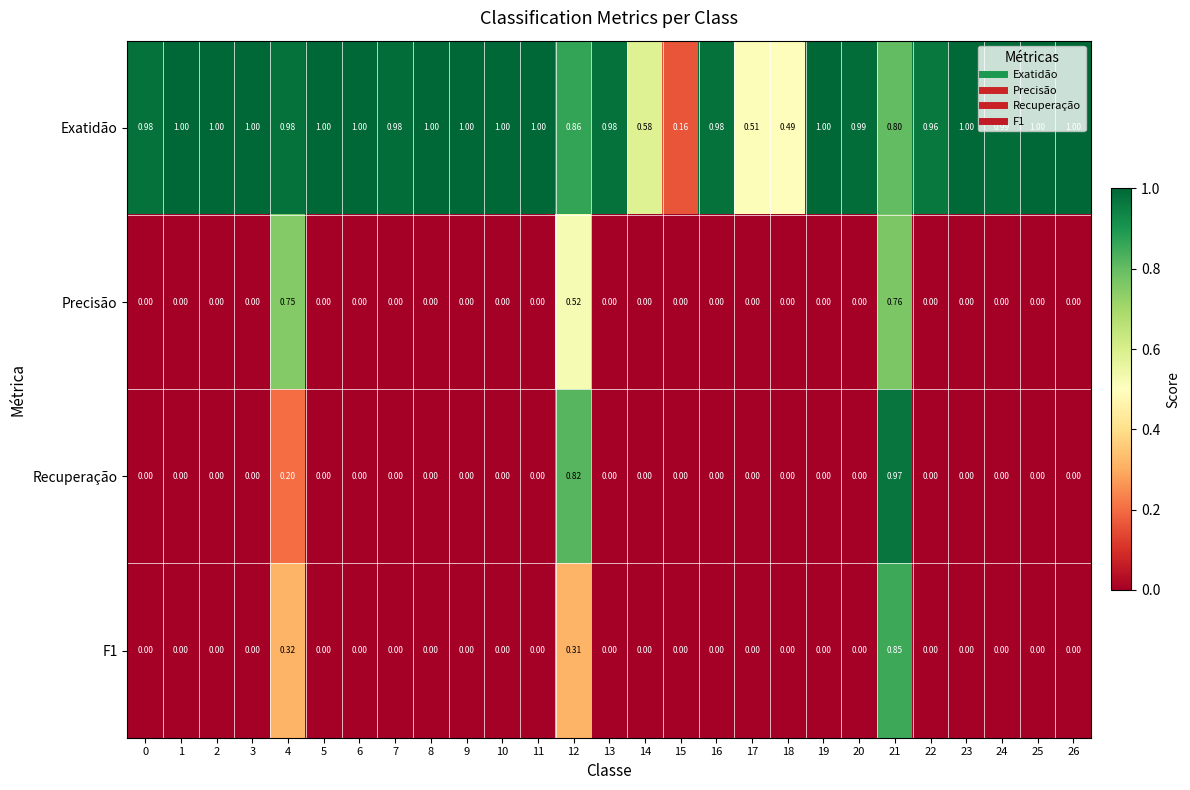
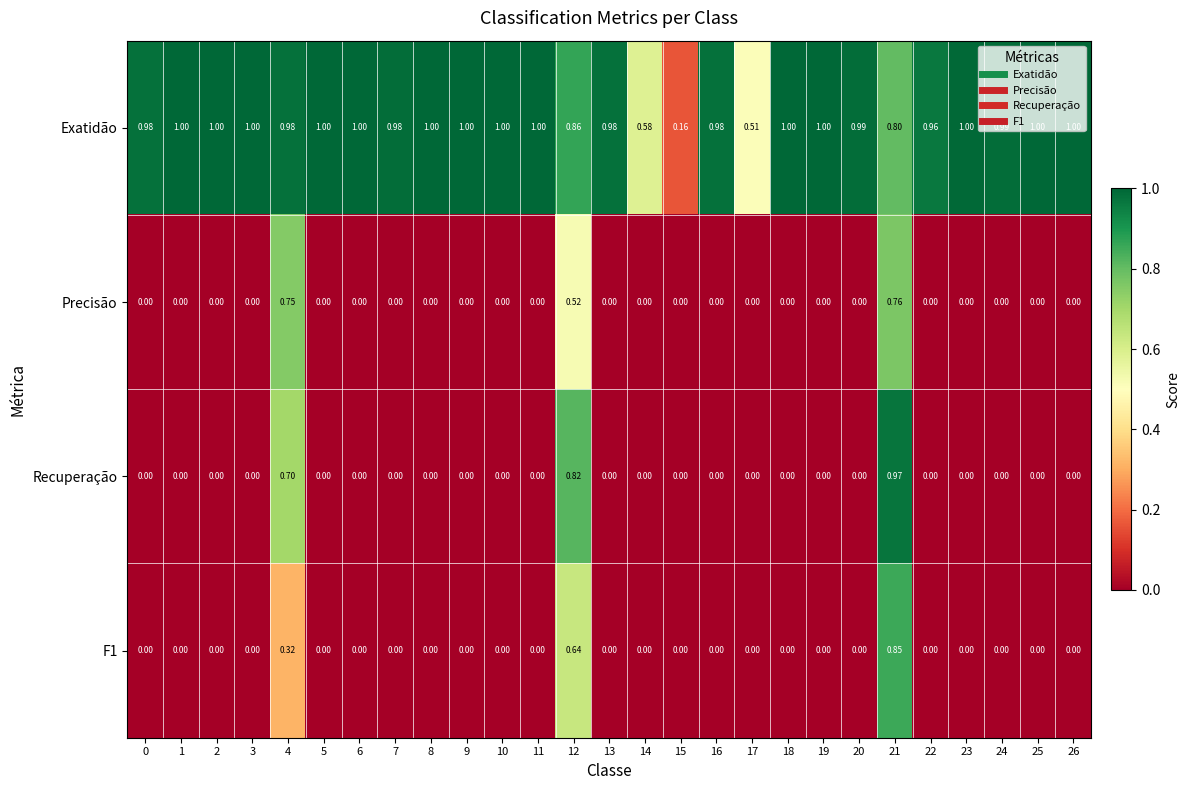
Exatidão, 18: 0.49 -> 1.00
Recuperação, 4: 0.20 -> 0.70
F1, 12: 0.31 -> 0.64
